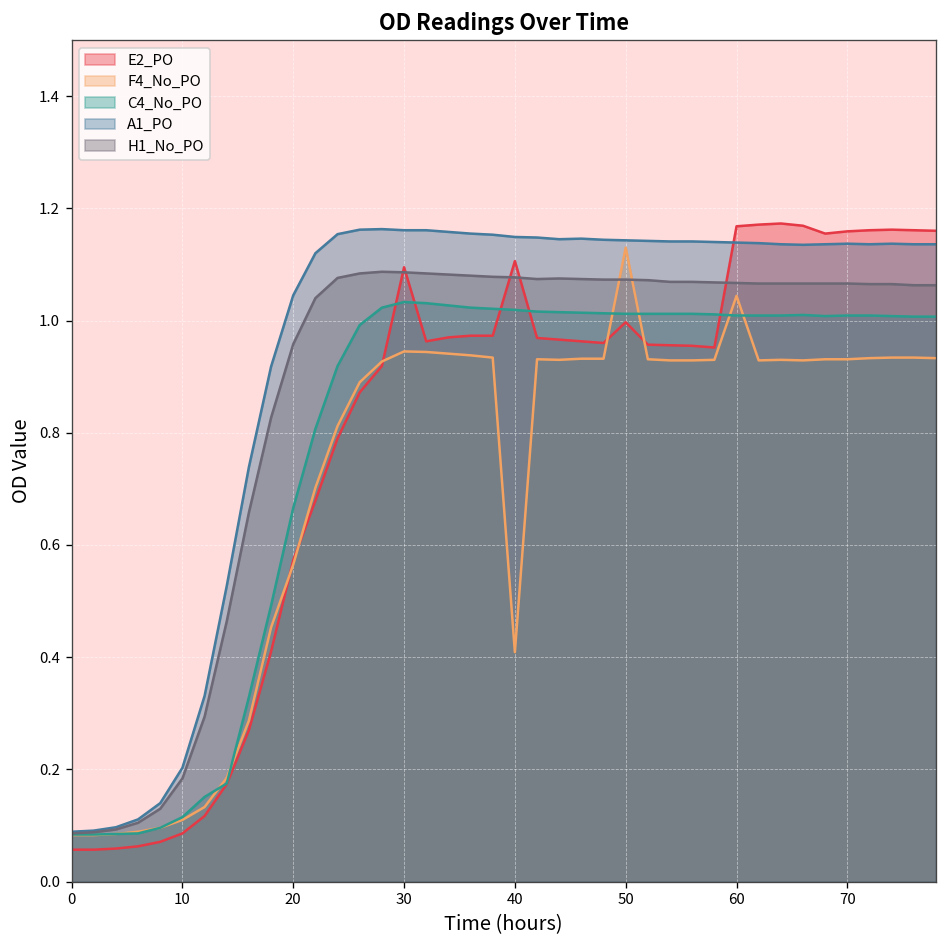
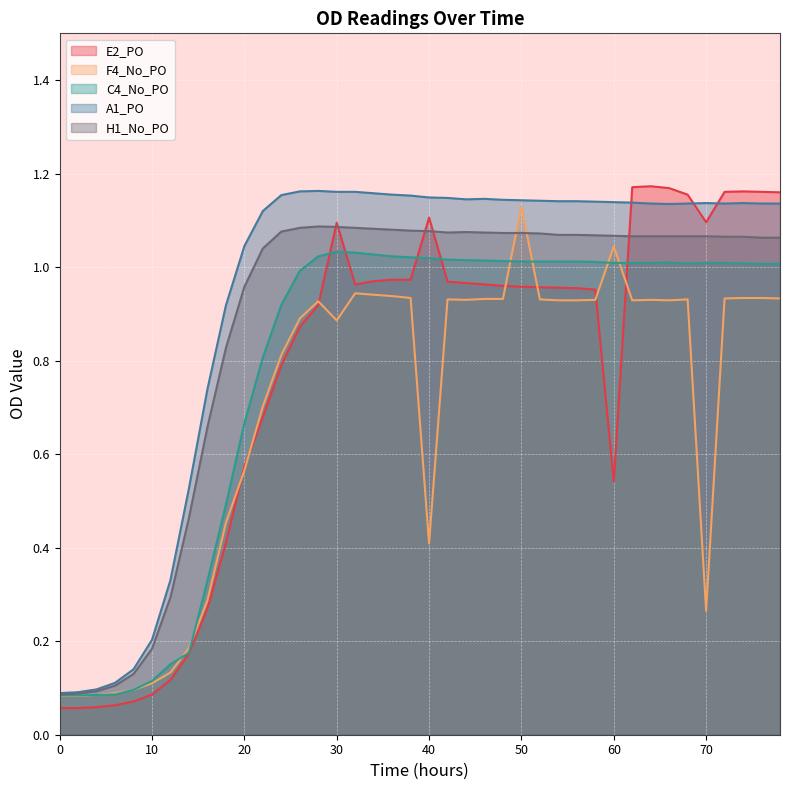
F4_No_PO, 30: 0.95 -> 0.89
E2_PO, 50: 1.00 -> 0.96
E2_PO, 60: 1.17 -> 0.54
E2_PO, 70: 1.16 -> 1.10
F4_No_PO, 70: 0.93 -> 0.27
